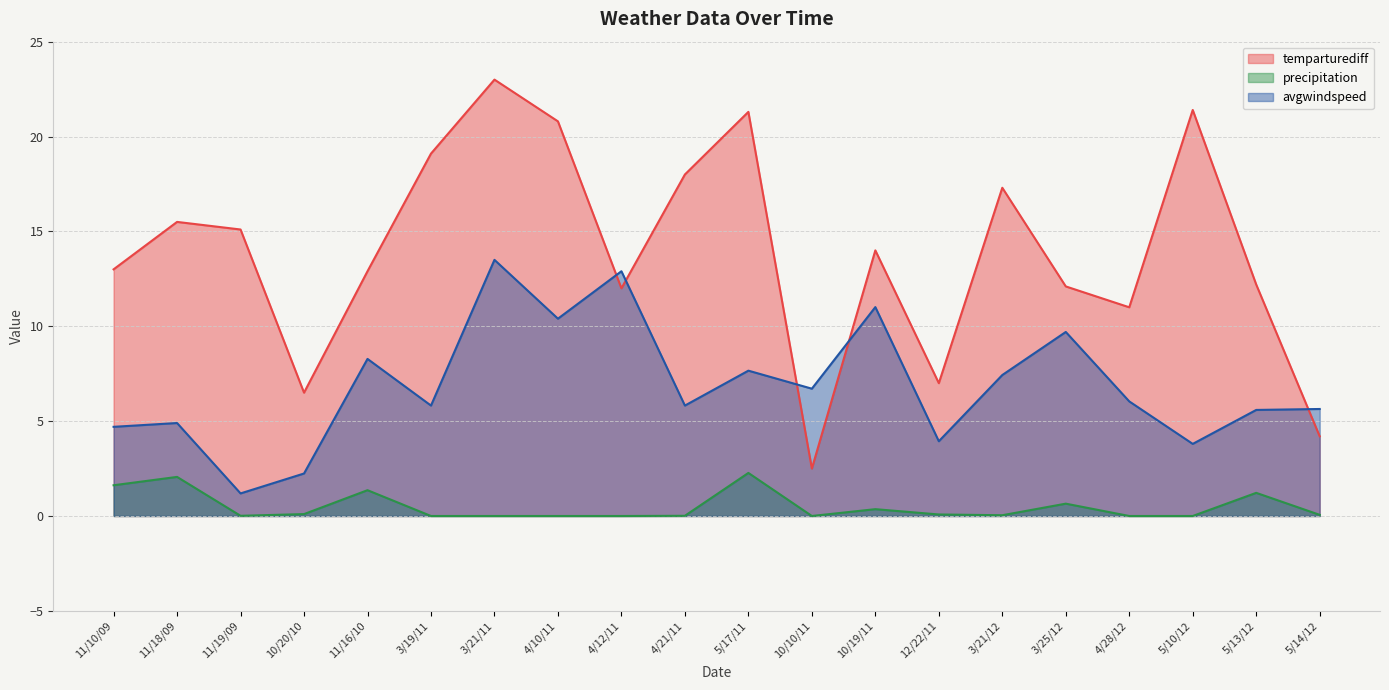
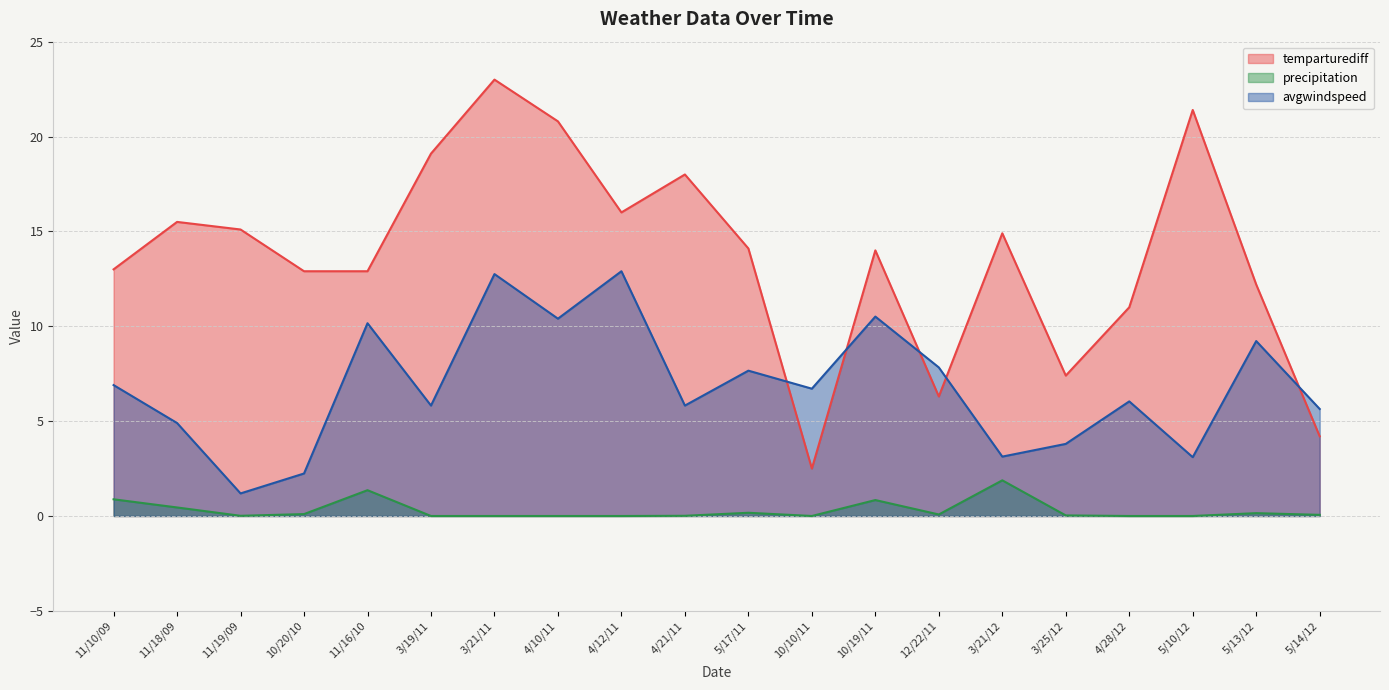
precipitation, 11/10/09: 1.6 -> 0.9
avgwindspeed, 11/10/09: 4.7 -> 6.9
precipitation, 11/18/09: 2.1 -> 0.5
temparturediff, 10/20/10: 6.5 -> 12.9
avgwindspeed, 11/16/10: 8.3 -> 10.2
avgwindspeed, 3/21/11: 13.5 -> 12.8
temparturediff, 4/12/11: 12 -> 16
temparturediff, 5/17/11: 21.3 -> 14.1
precipitation, 5/17/11: 2.3 -> 0.2
precipitation, 10/19/11: 0.4 -> 0.8
avgwindspeed, 10/19/11: 11.0 -> 10.5
temparturediff, 12/22/11: 7.0 -> 6.3
avgwindspeed, 12/22/11: 3.9 -> 7.8
temparturediff, 3/21/12: 17.3 -> 14.9
precipitation, 3/21/12: 0.0 -> 1.9
avgwindspeed, 3/21/12: 7.4 -> 3.1
temparturediff, 3/25/12: 12.1 -> 7.4
precipitation, 3/25/12: 0.7 -> 0.0
avgwindspeed, 3/25/12: 9.7 -> 3.8
avgwindspeed, 5/10/12: 3.8 -> 3.1
precipitation, 5/13/12: 1.2 -> 0.2
avgwindspeed, 5/13/12: 5.6 -> 9.2
